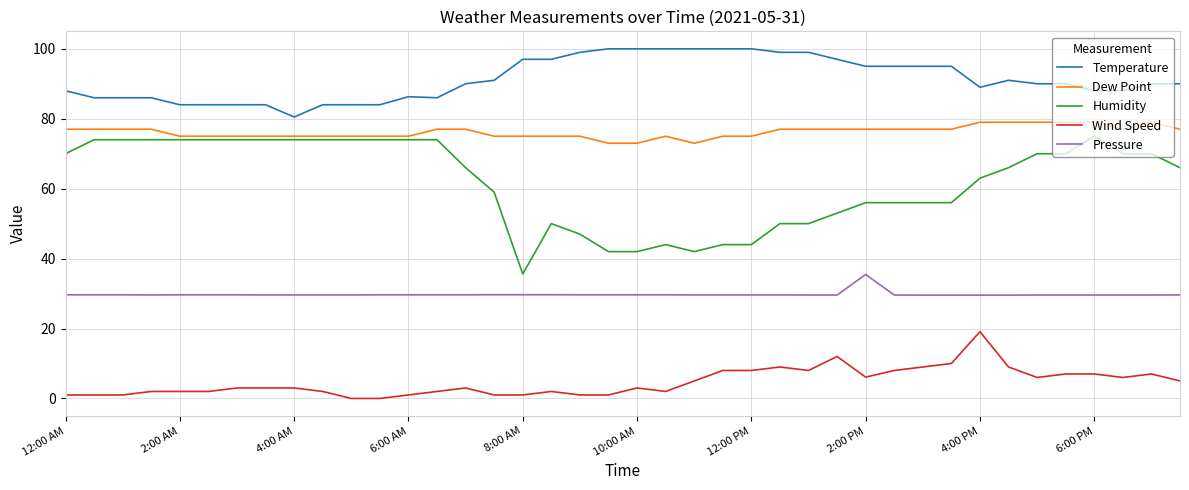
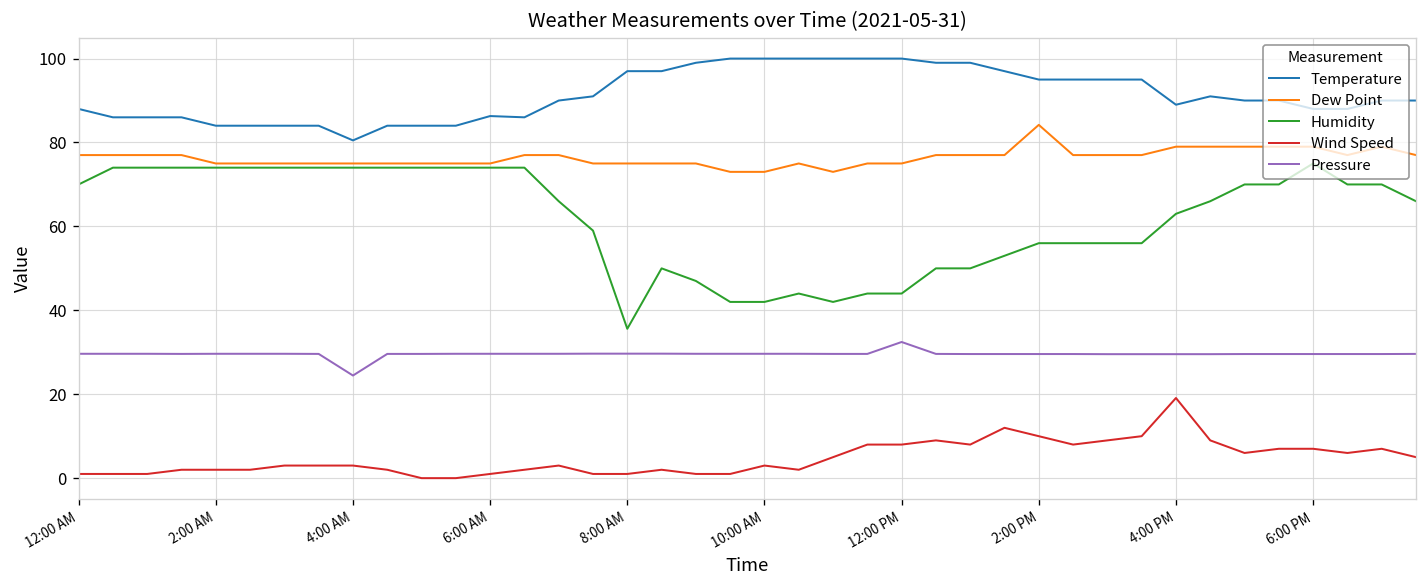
Pressure, 4:00 AM: 30 -> 24
Pressure, 12:00 PM: 30 -> 32
Dew Point, 2:00 PM: 77 -> 84
Wind Speed, 2:00 PM: 6 -> 10
Pressure, 2:00 PM: 35 -> 30
